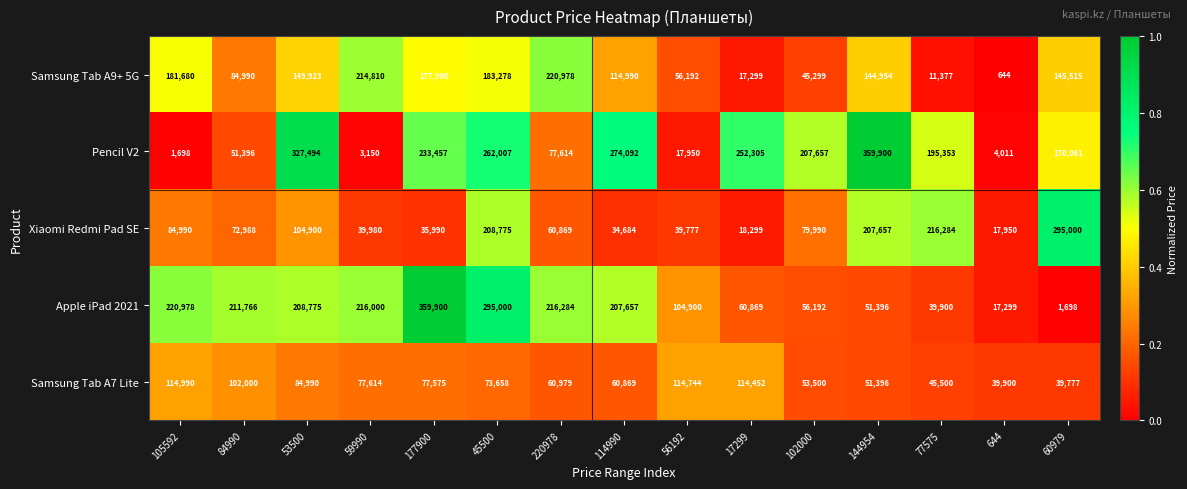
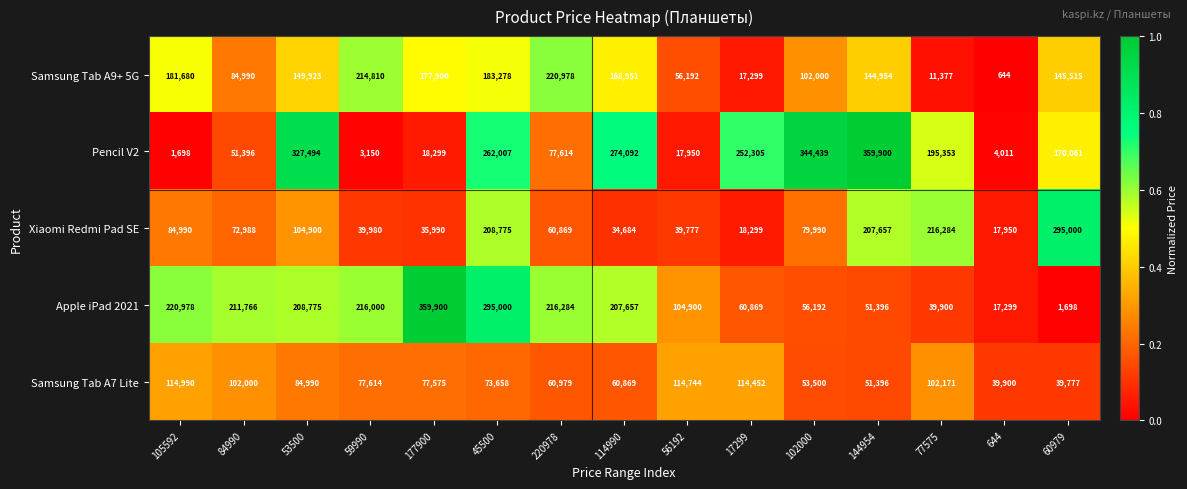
Samsung Tab A9+ 5G, 114990: 114,990 -> 168,951
Samsung Tab A9+ 5G, 102000: 45,299 -> 102,000
Pencil V2, 177900: 233,457 -> 18,299
Pencil V2, 102000: 207,657 -> 344,439
Samsung Tab A7 Lite, 77575: 45,500 -> 102,171
